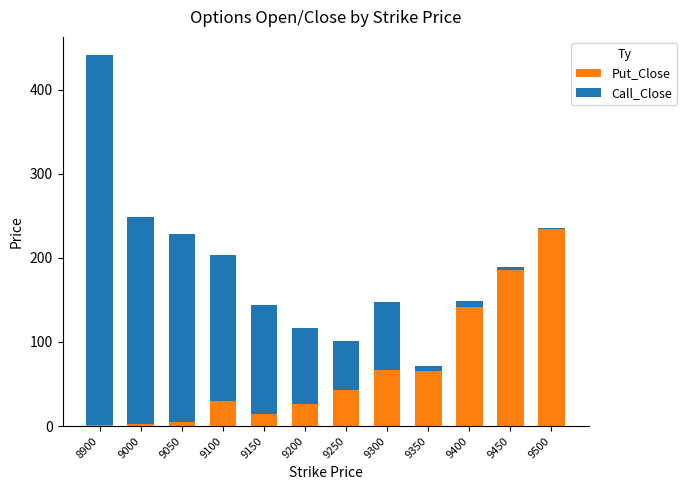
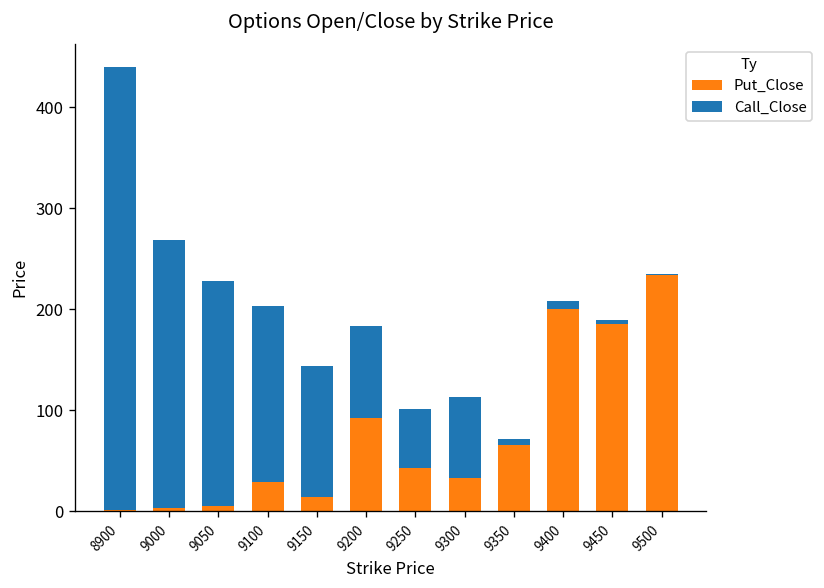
Call_Close, 9000: 250 -> 270
Put_Close, 9200: 30 -> 90
Put_Close, 9300: 70 -> 30
Put_Close, 9400: 140 -> 200
